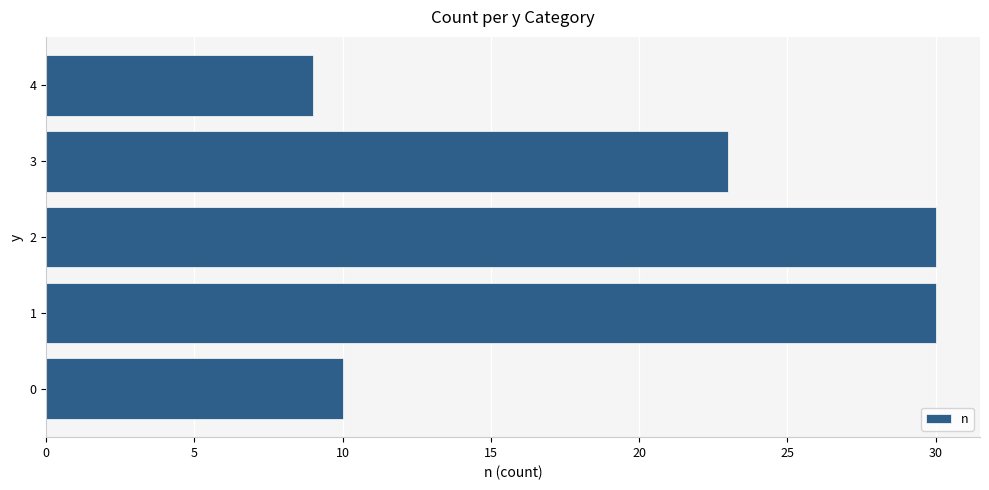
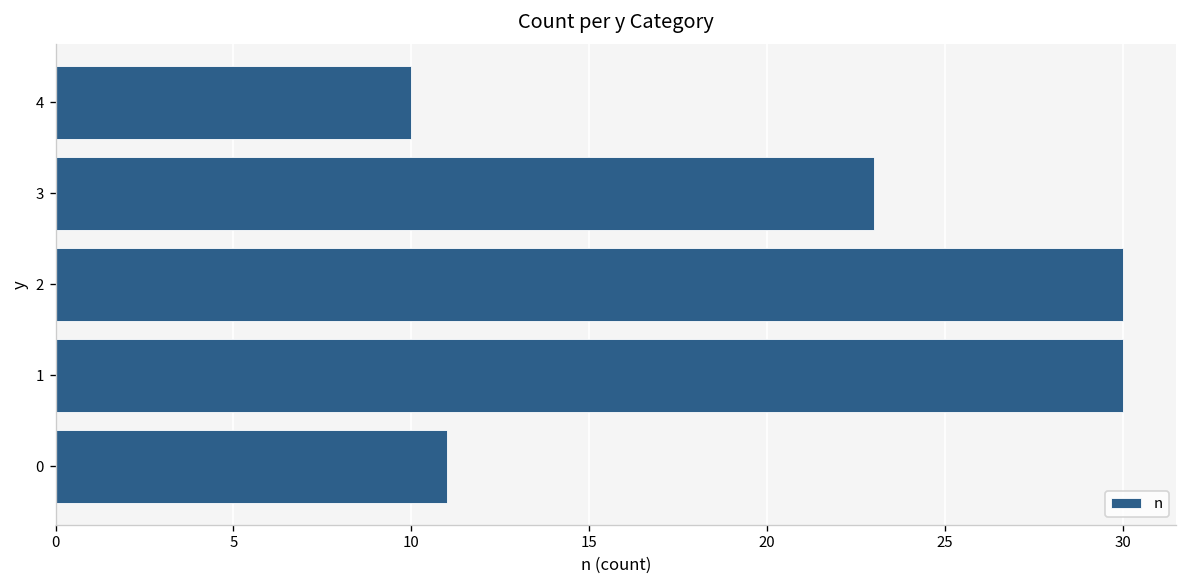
4: 9 -> 10
0: 10 -> 11
